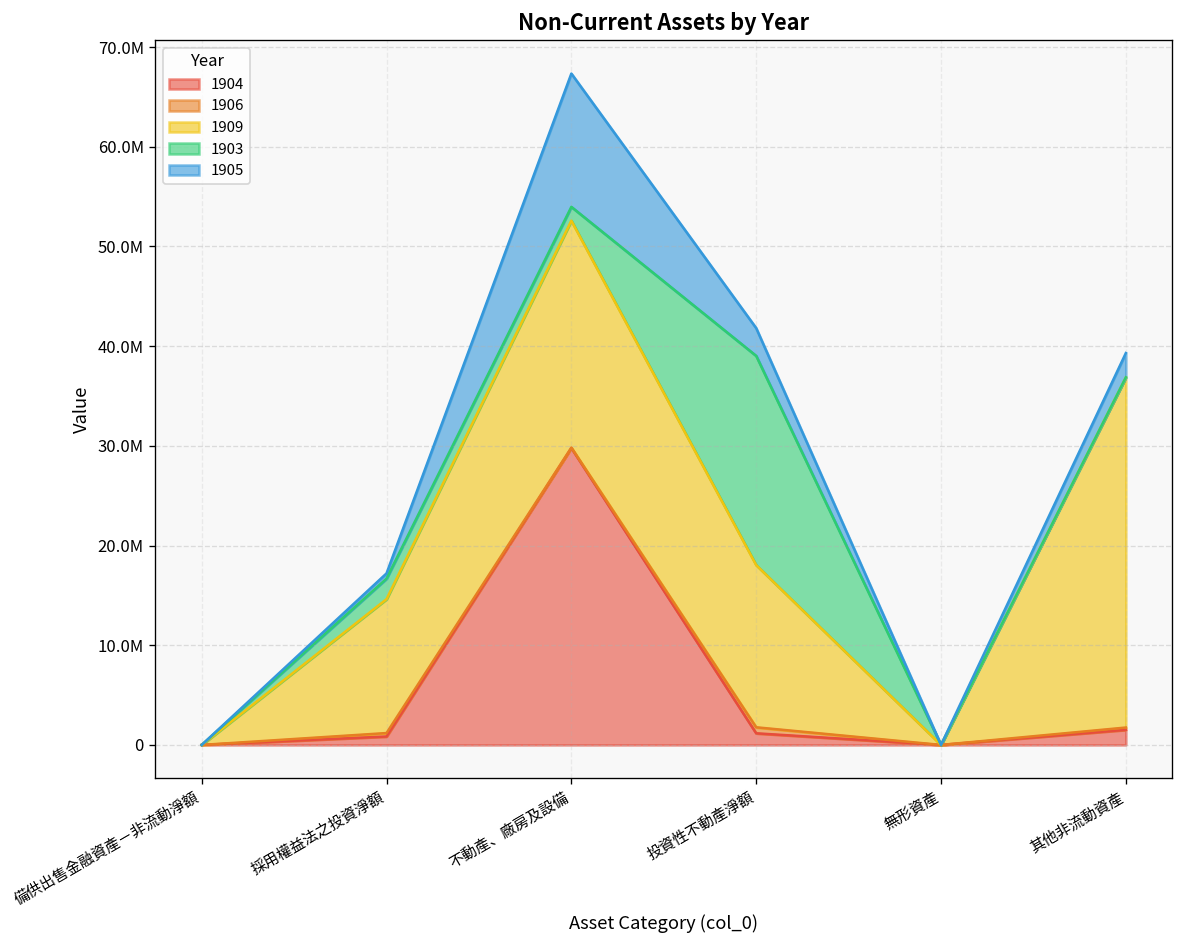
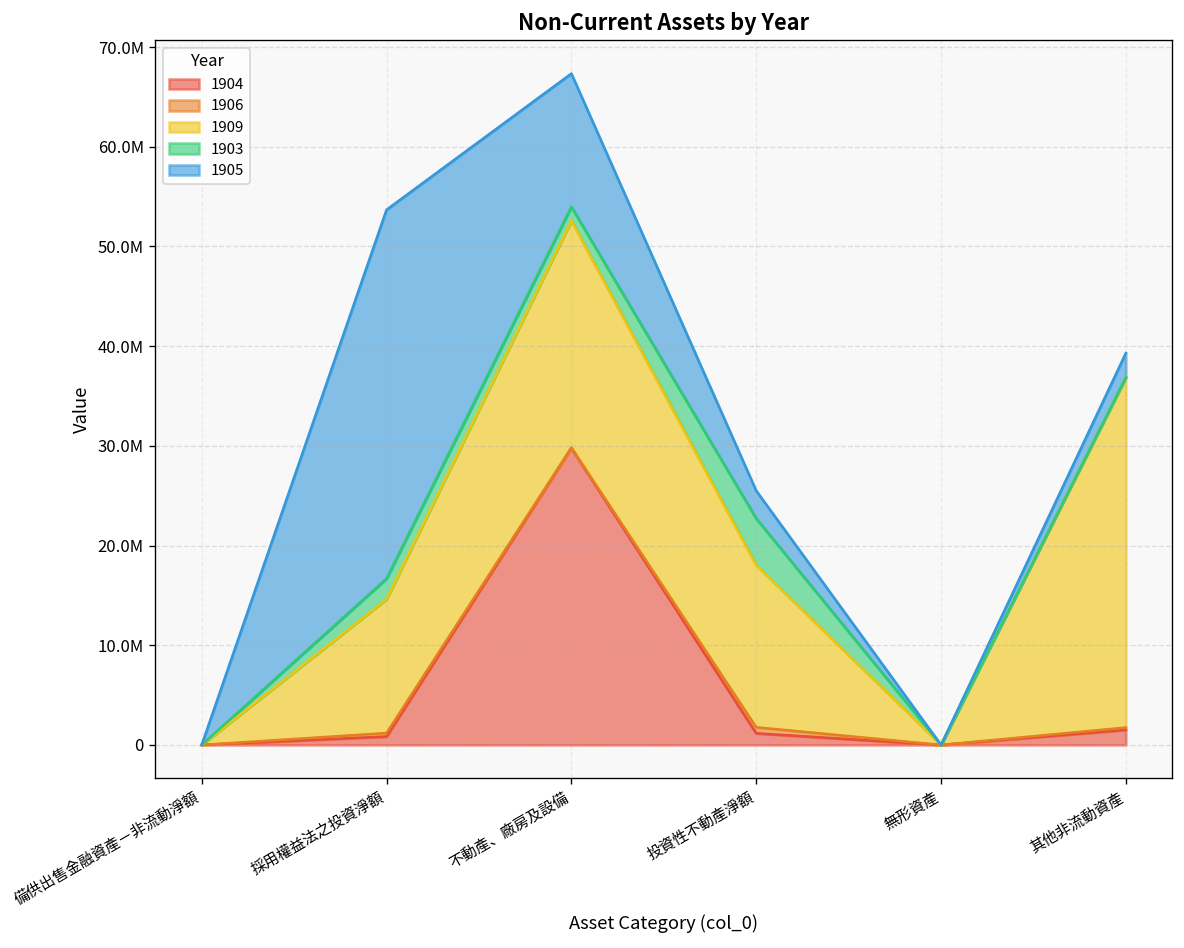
1905, 採用權益法之投資淨額: 1000000 -> 37000000
1903, 投資性不動產淨額: 21000000 -> 5000000
